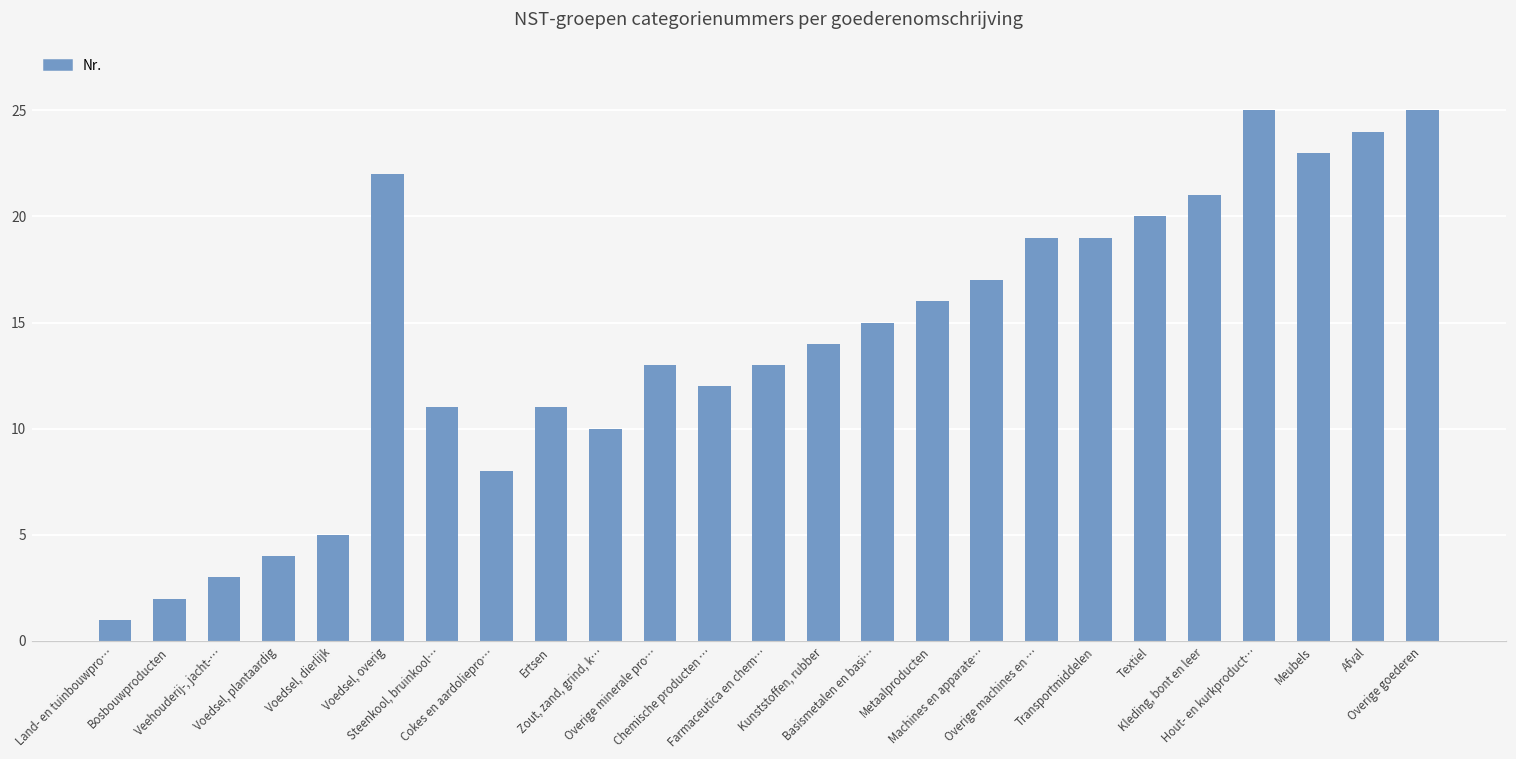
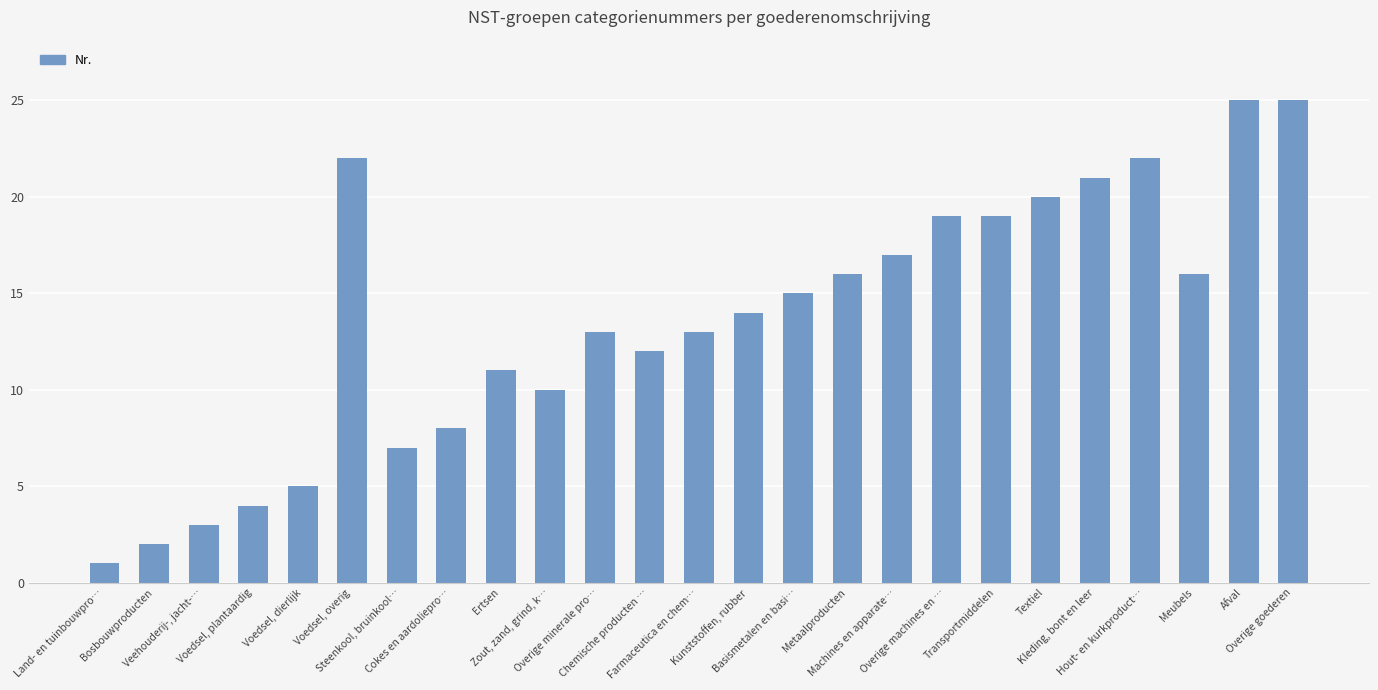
Steenkool, bruinkool…: 11 -> 7
Hout- en kurkproduct…: 25 -> 22
Meubels: 23 -> 16
Afval: 24 -> 25
